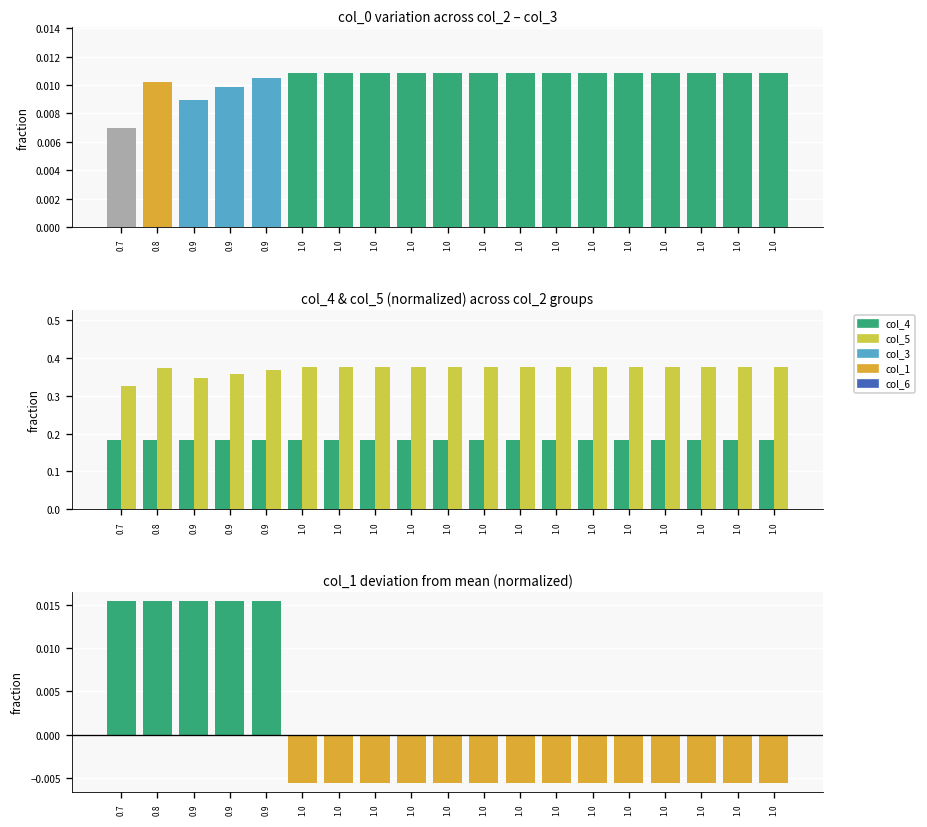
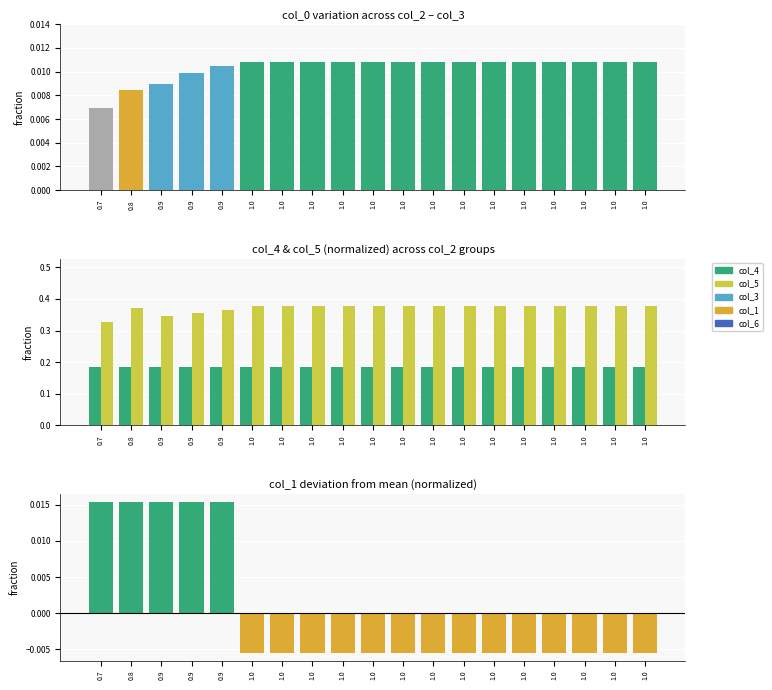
col_0 variation across col_2 – col_3, 0.8: 0.0102 -> 0.0085
